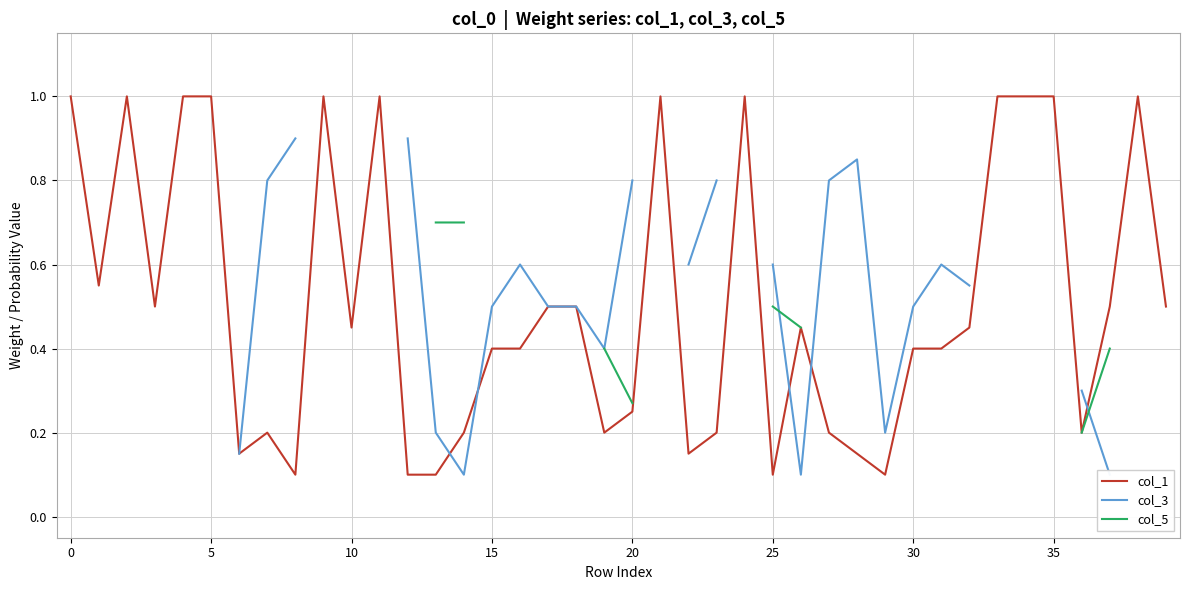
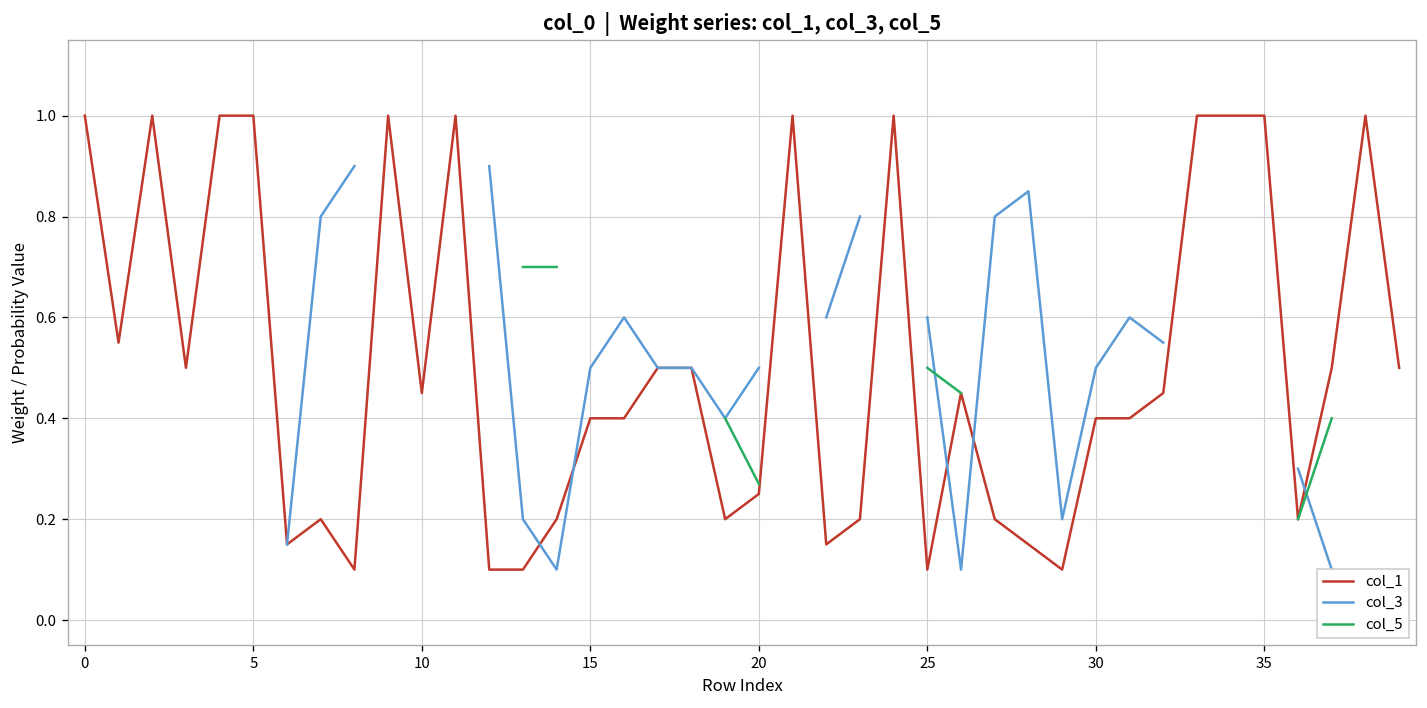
col_3, 20: 0.8 -> 0.5
